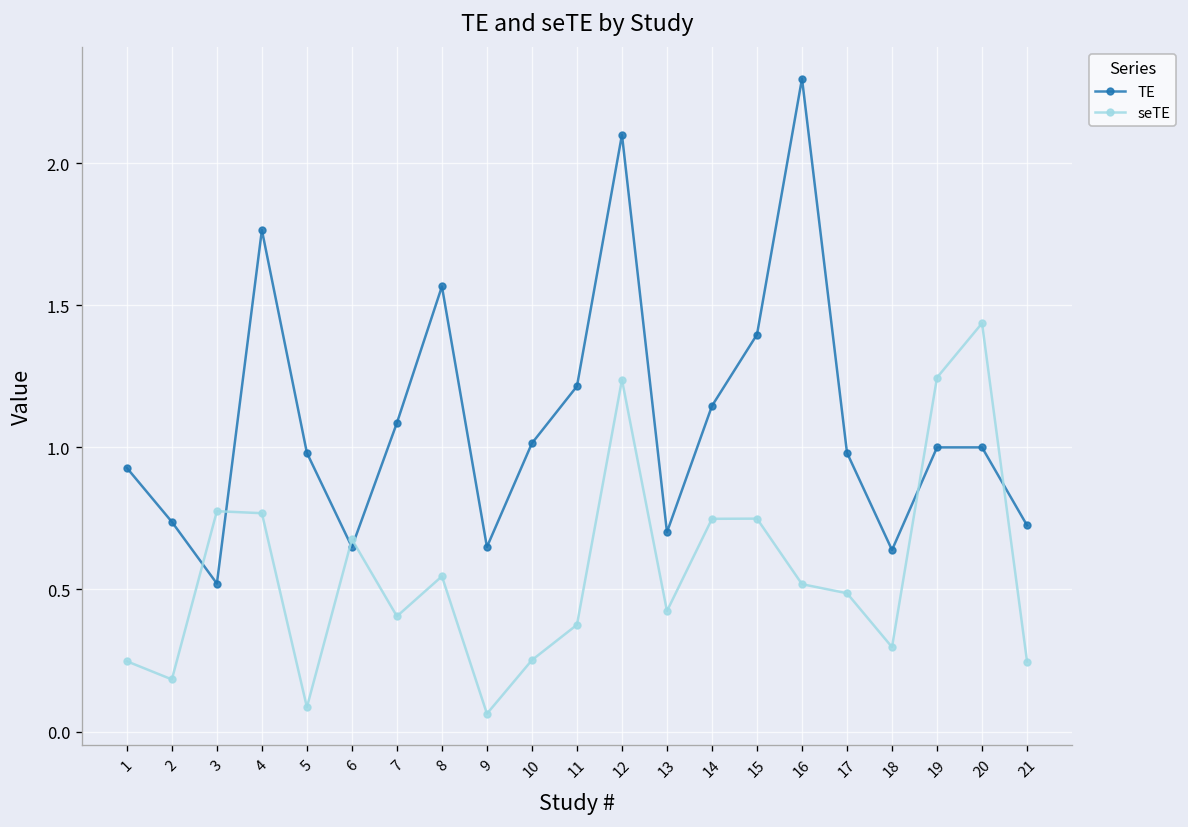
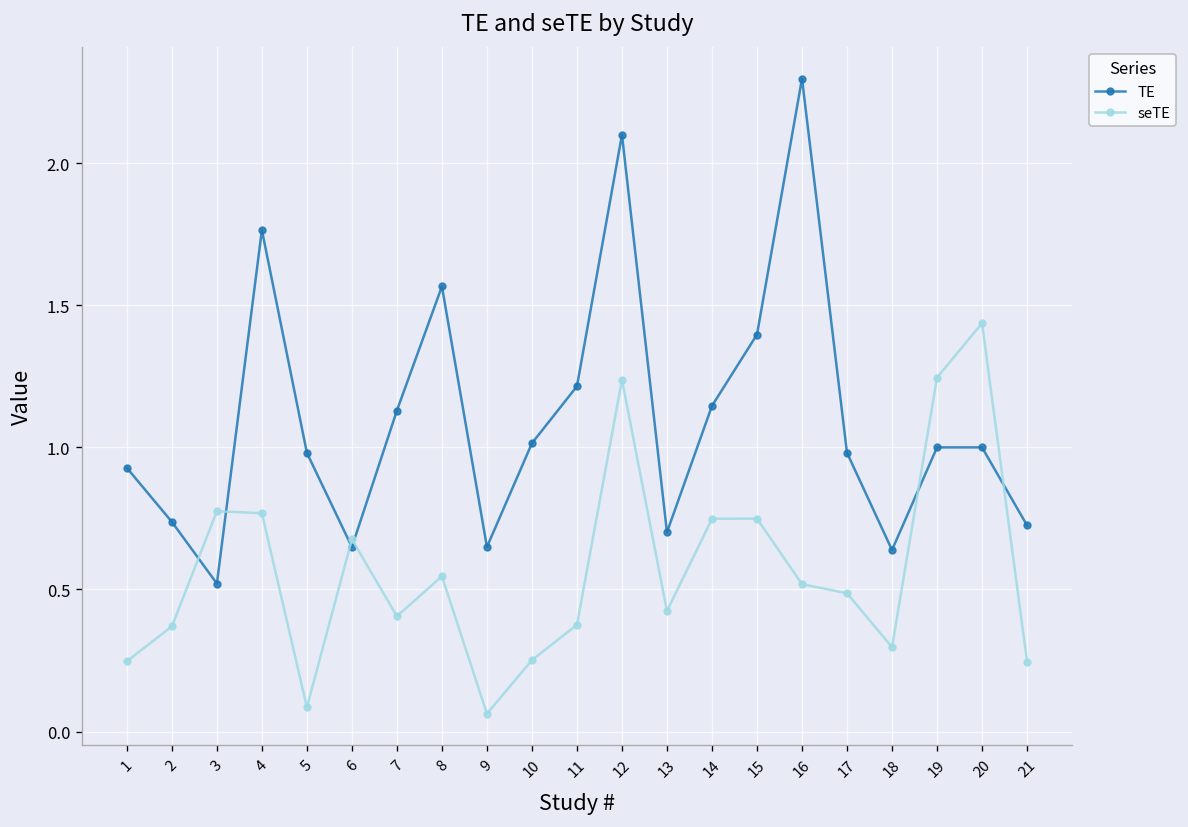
seTE, 2: 0.18 -> 0.37
TE, 7: 1.09 -> 1.13
